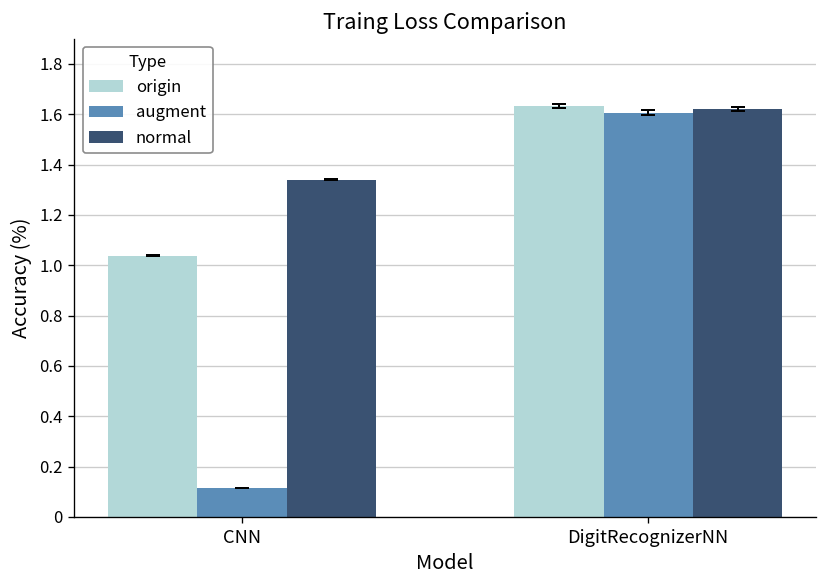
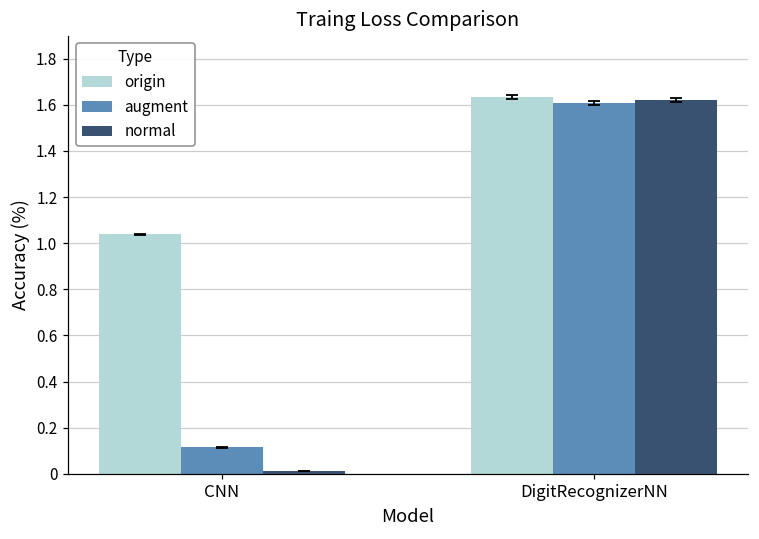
normal, CNN: 1.34 -> 0.01
